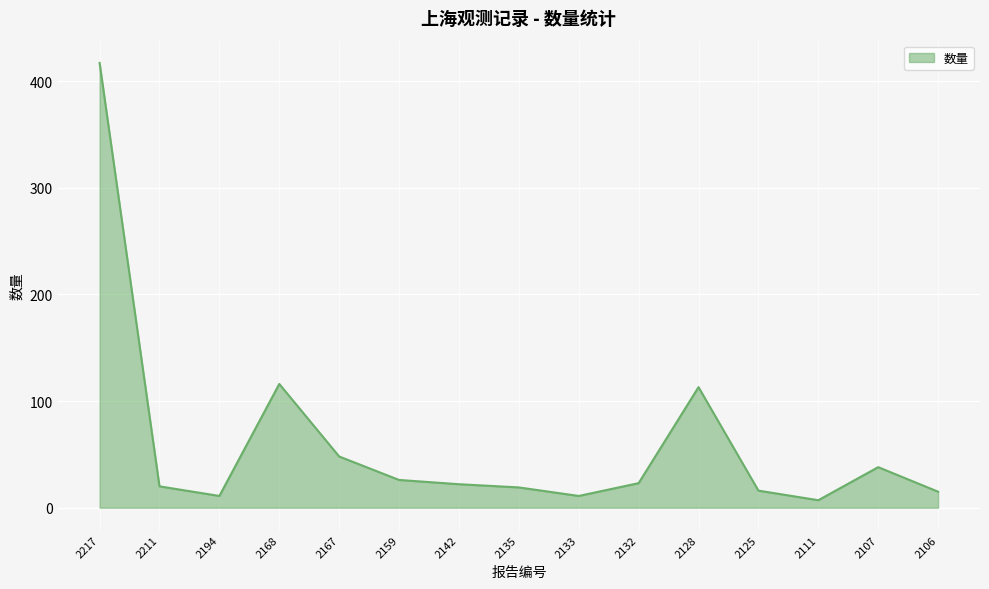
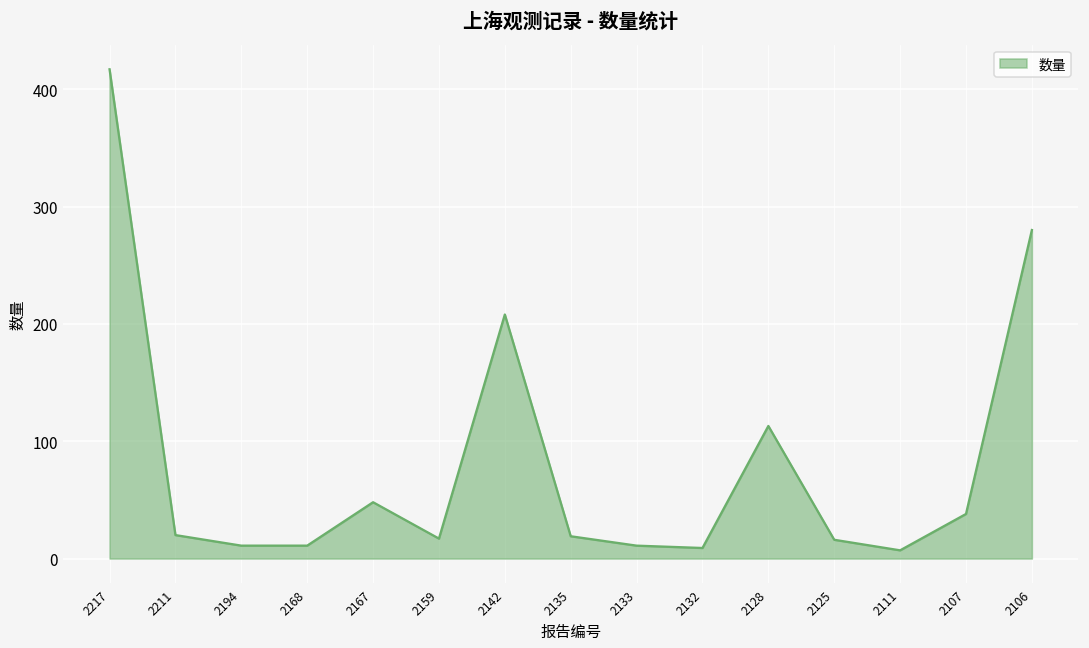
2168: 116 -> 11
2159: 26 -> 17
2142: 22 -> 208
2132: 23 -> 9
2106: 15 -> 280
